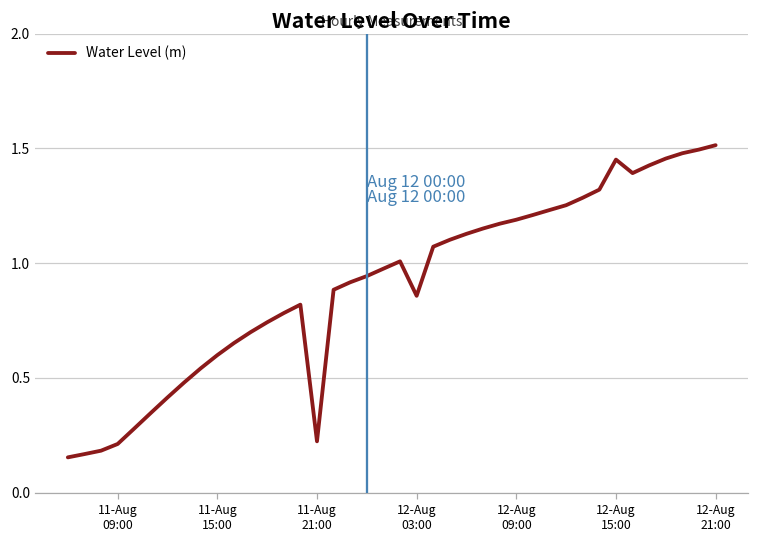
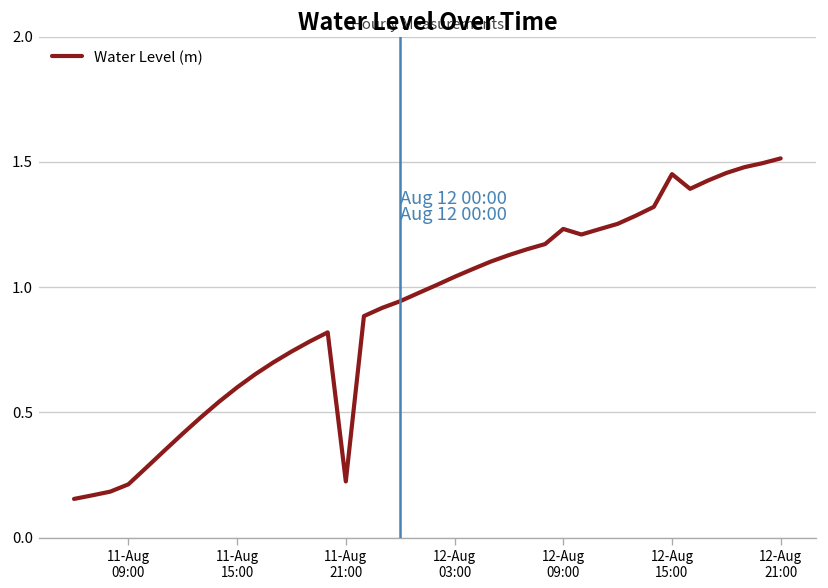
12-Aug 03:00: 0.86 -> 1.04
12-Aug 09:00: 1.19 -> 1.23
